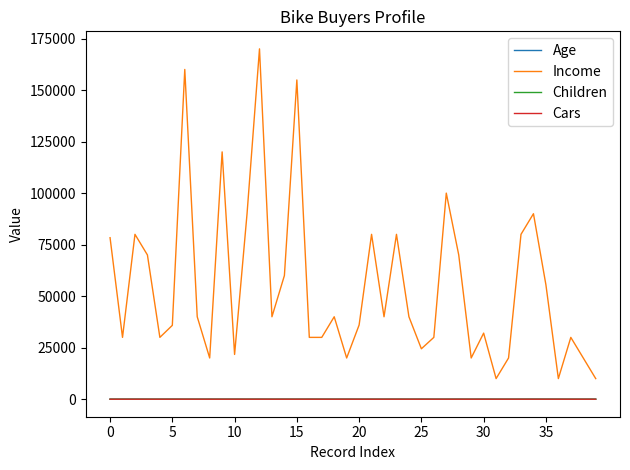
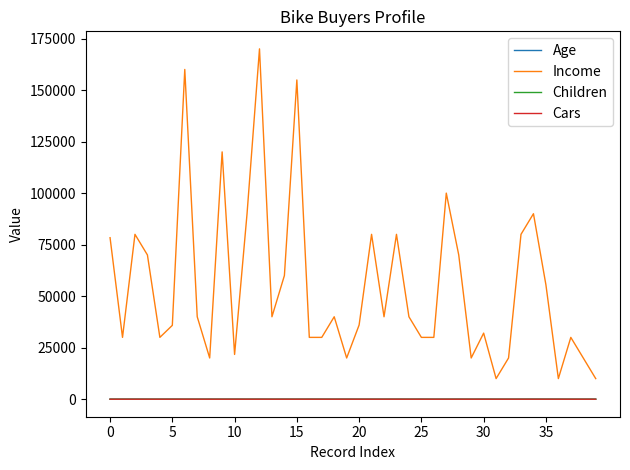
Income, 25: 24000 -> 30000
